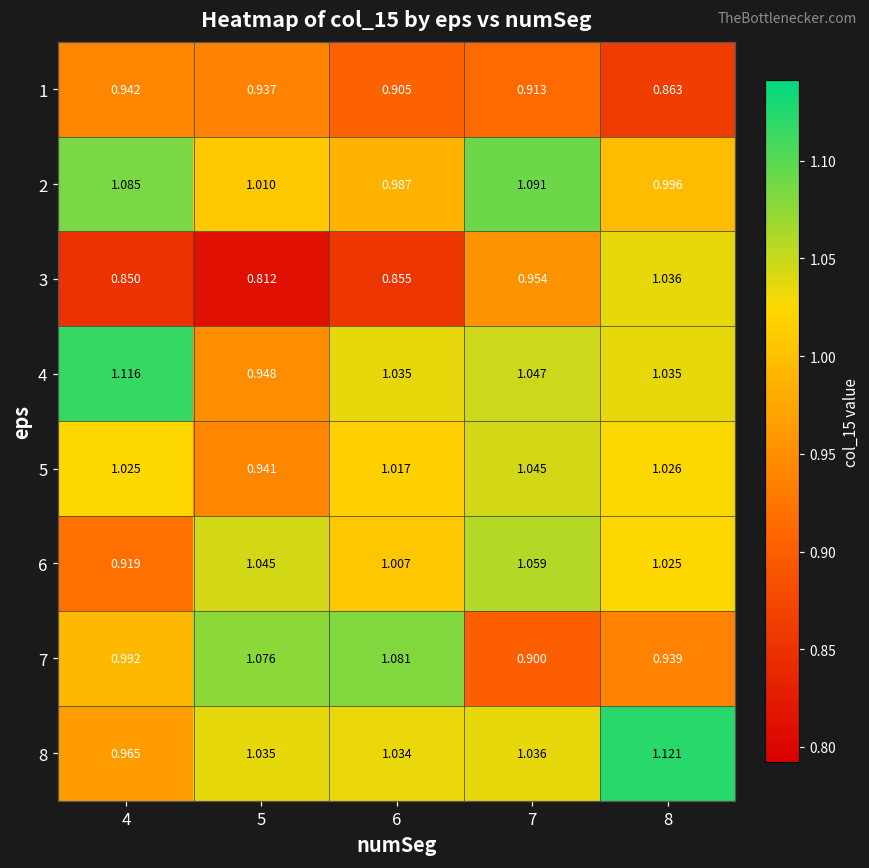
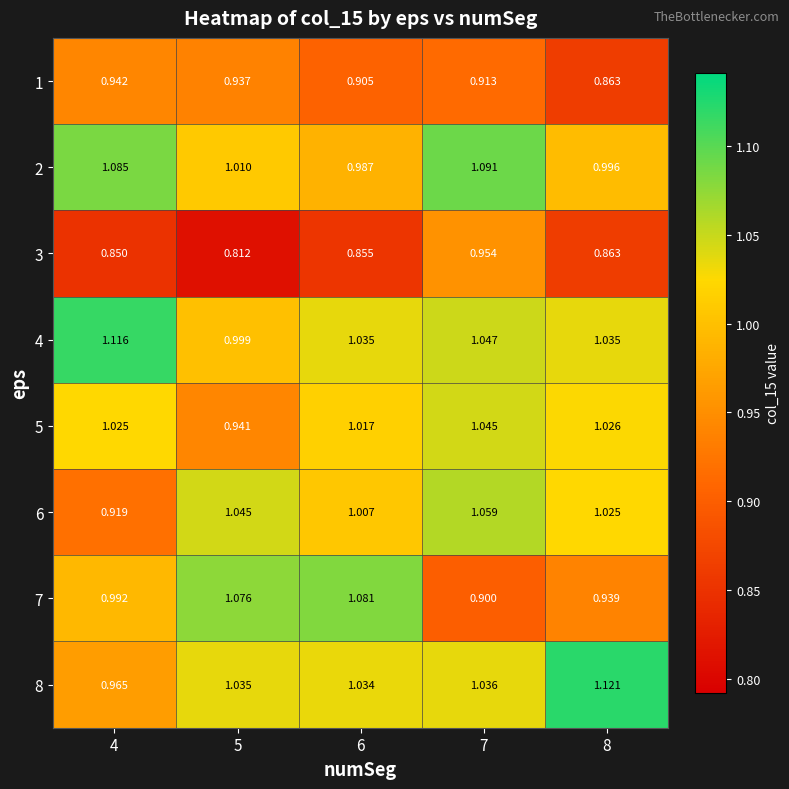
3, 8: 1.036 -> 0.863
4, 5: 0.948 -> 0.999
